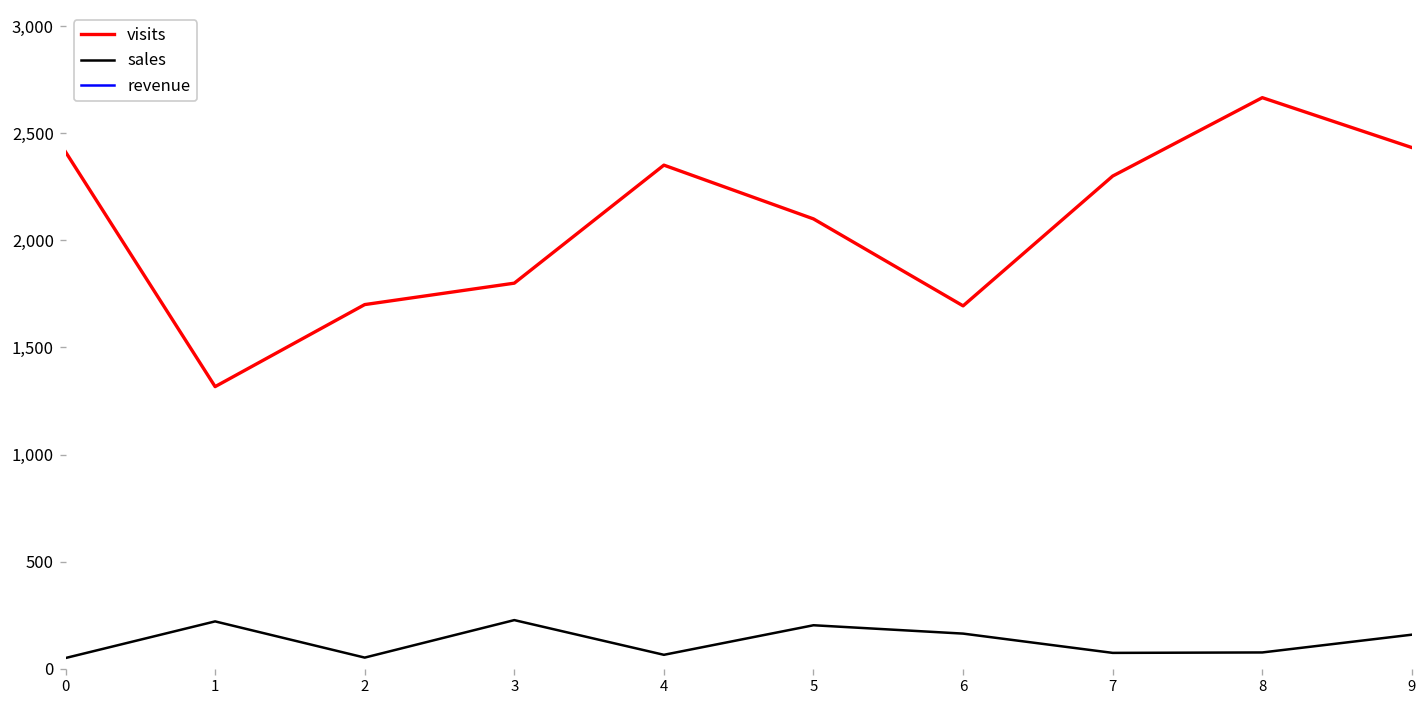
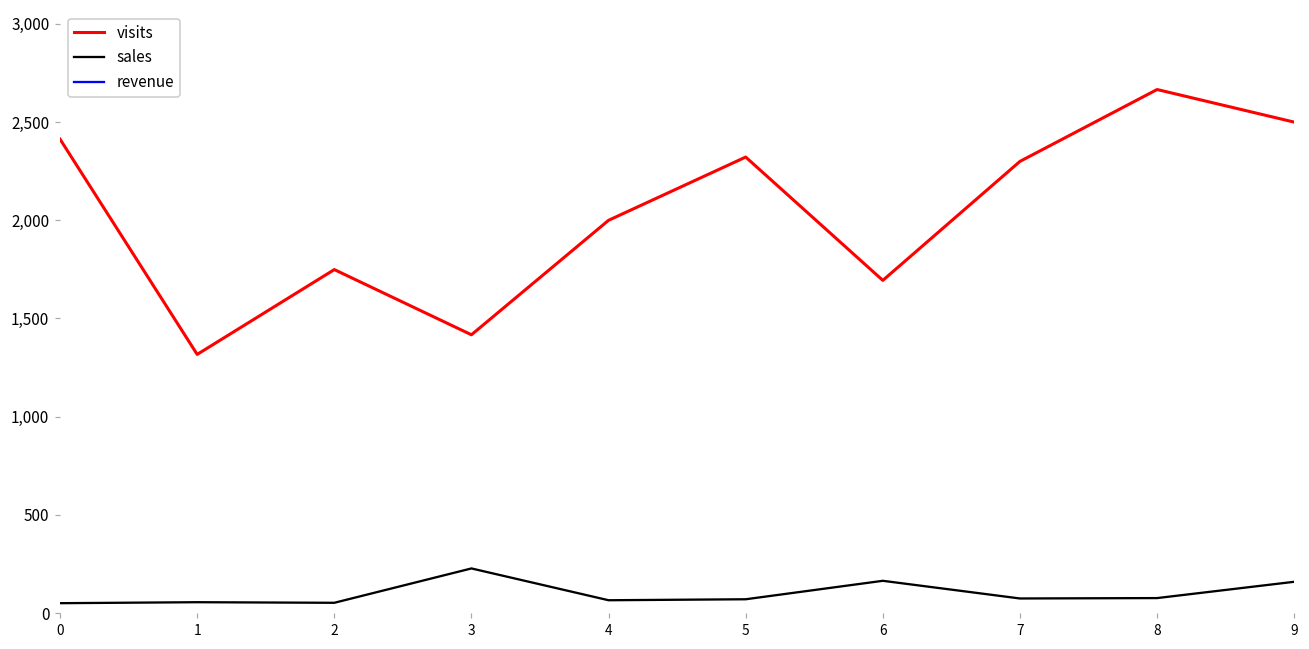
sales, 1: 220 -> 60
visits, 2: 1,700 -> 1,750
visits, 3: 1,800 -> 1,420
visits, 4: 2,350 -> 2,000
visits, 5: 2,100 -> 2,320
sales, 5: 200 -> 70
visits, 9: 2,430 -> 2,500
